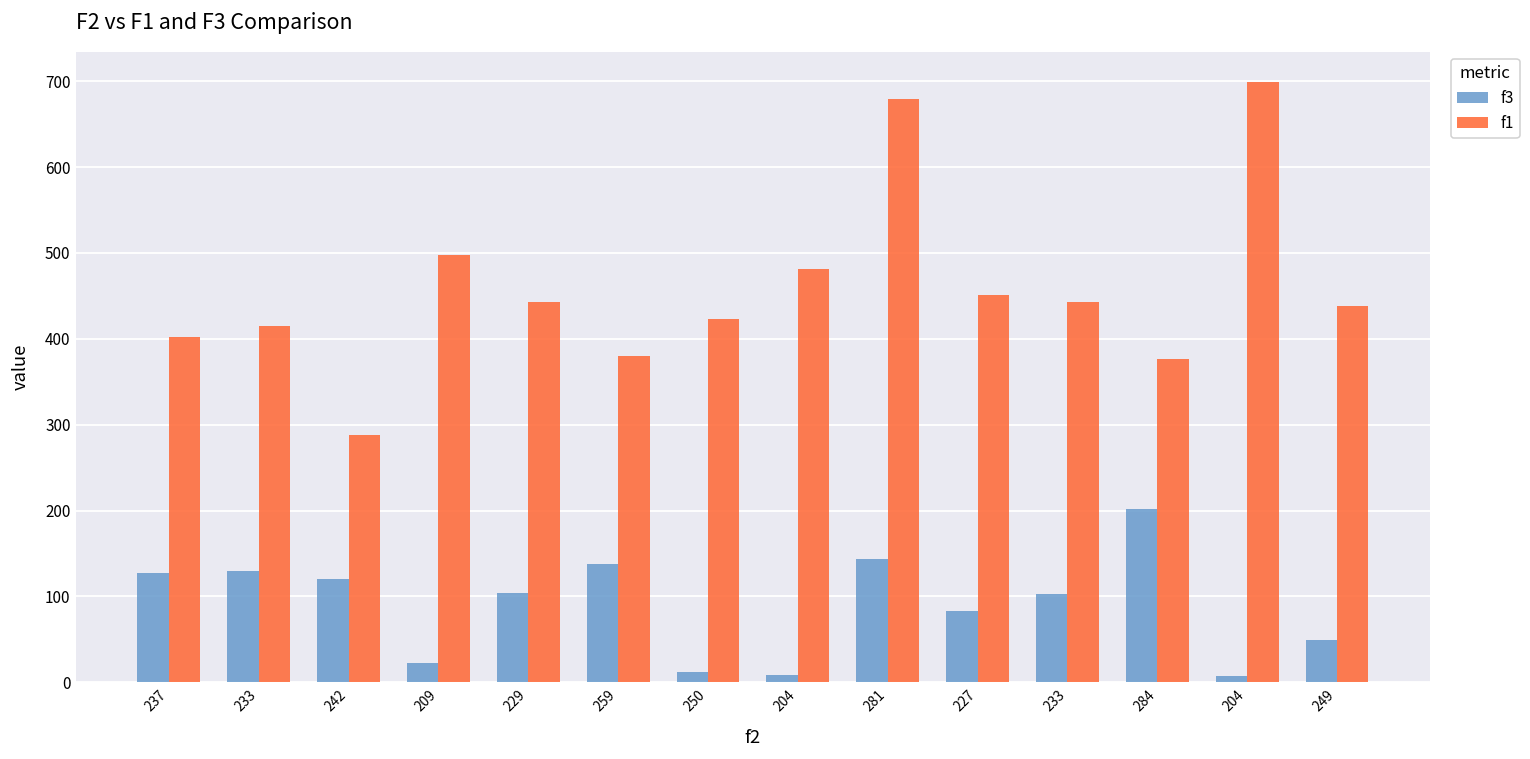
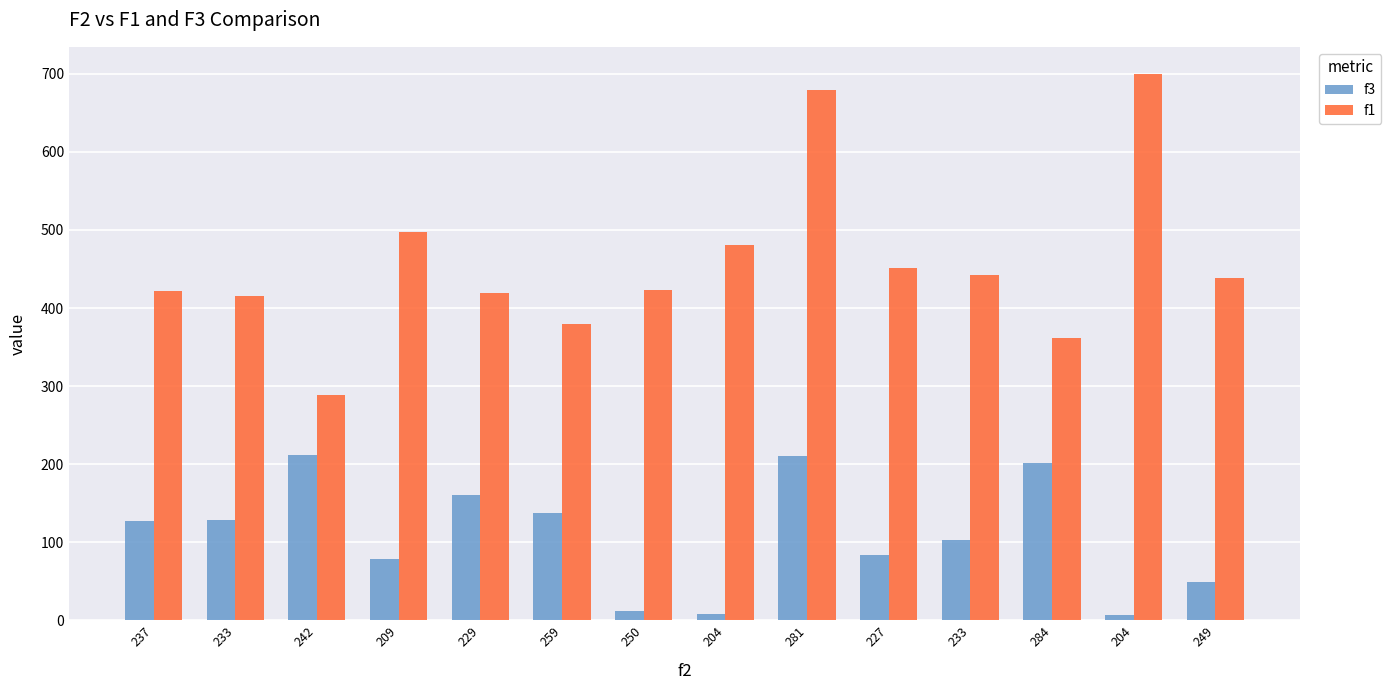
f1, 237: 400 -> 420
f3, 242: 120 -> 210
f3, 209: 20 -> 80
f3, 229: 100 -> 160
f1, 229: 440 -> 420
f3, 281: 140 -> 210
f1, 284: 380 -> 360
